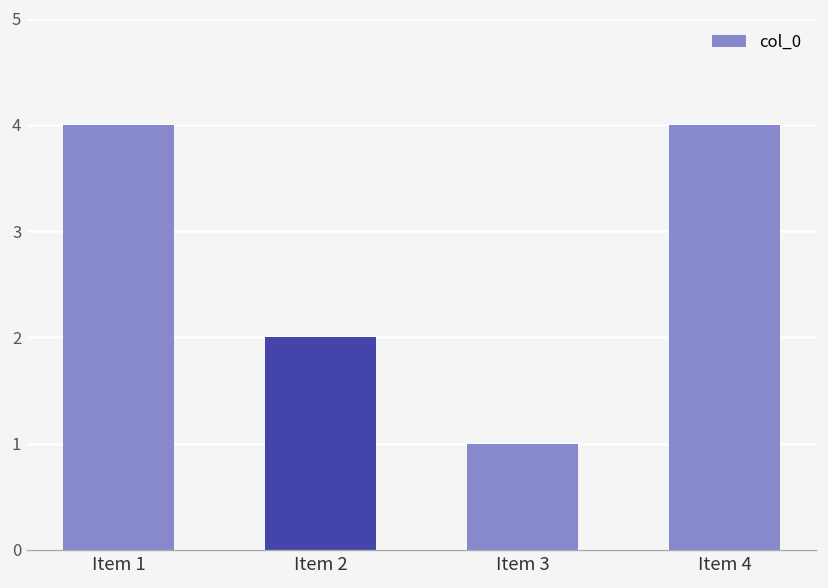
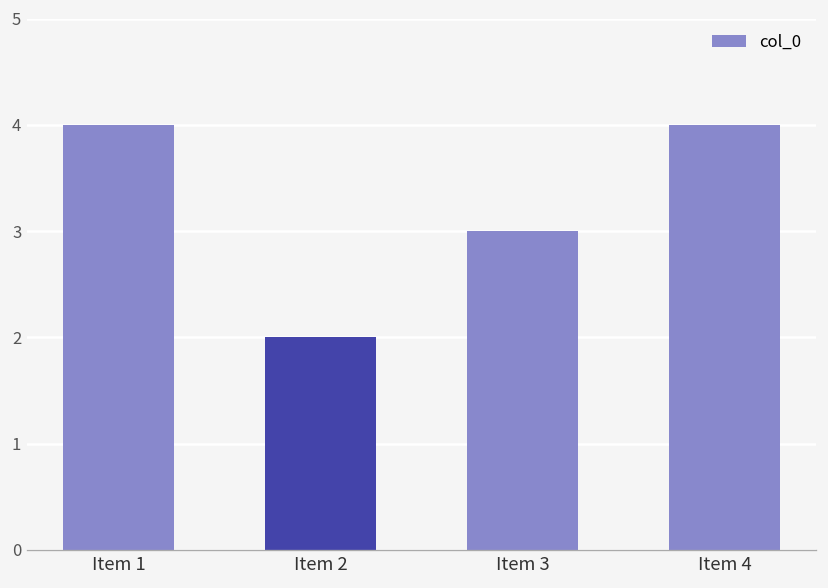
Item 3: 1 -> 3
